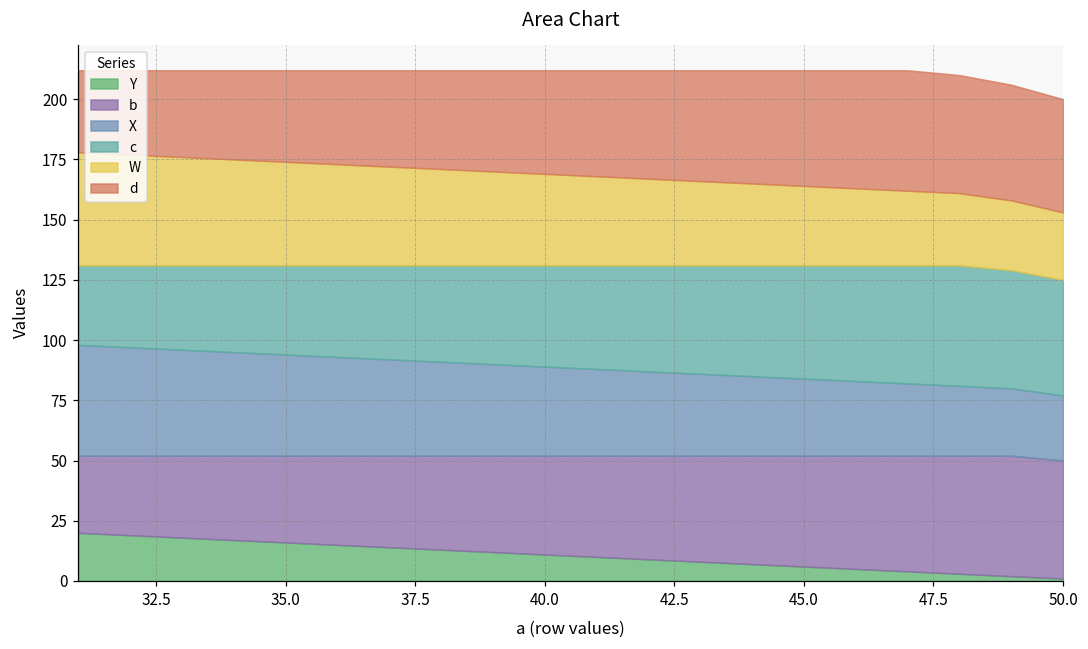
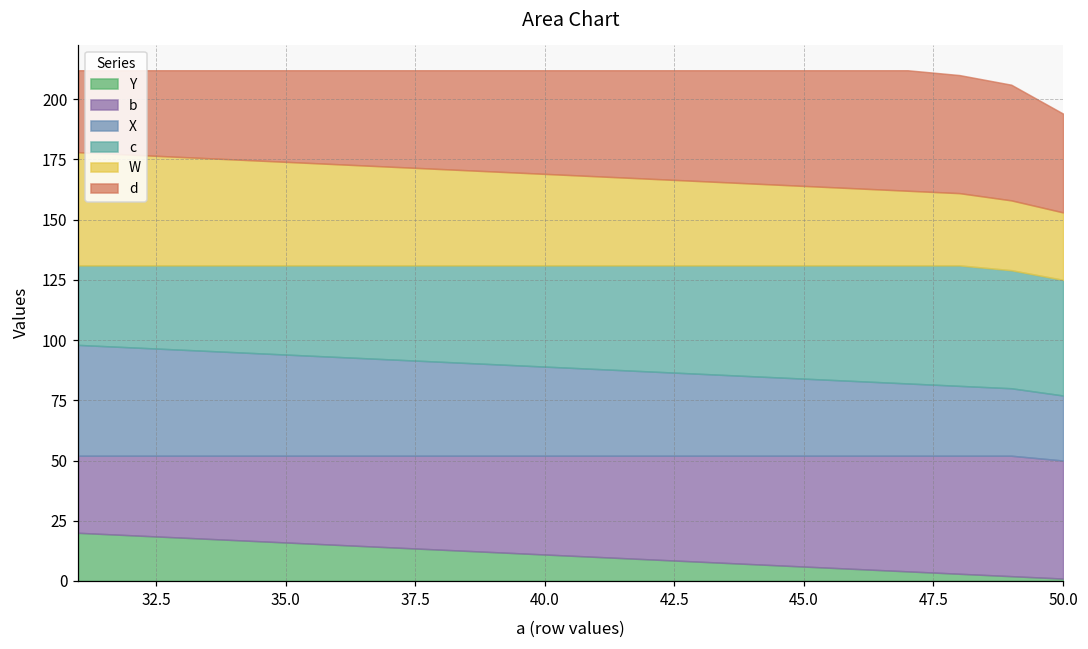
d, 50.0: 47 -> 41
